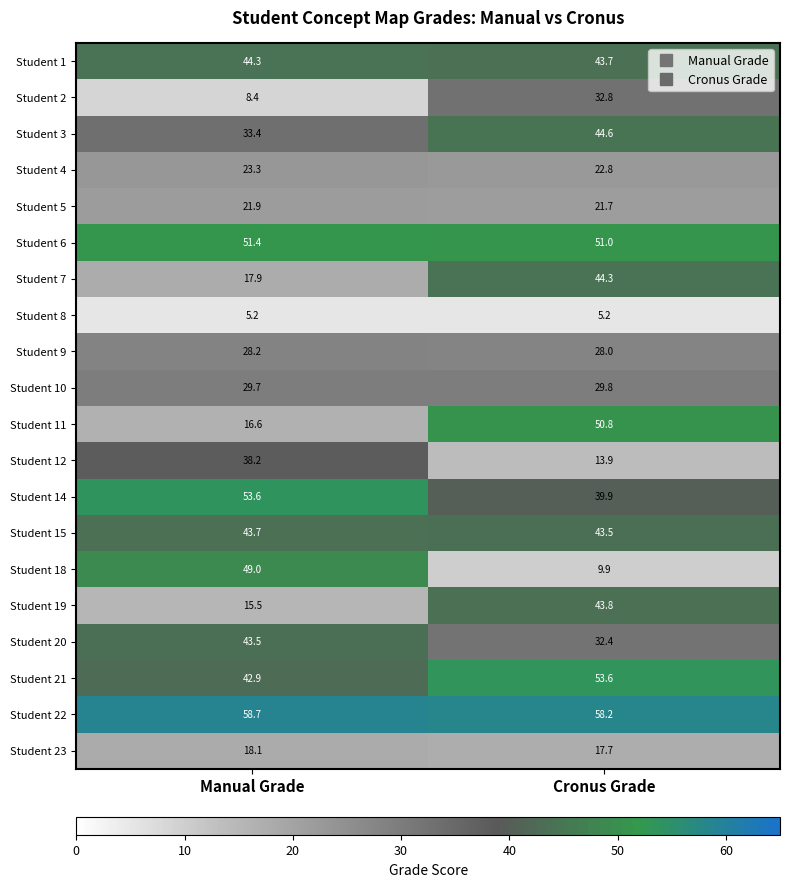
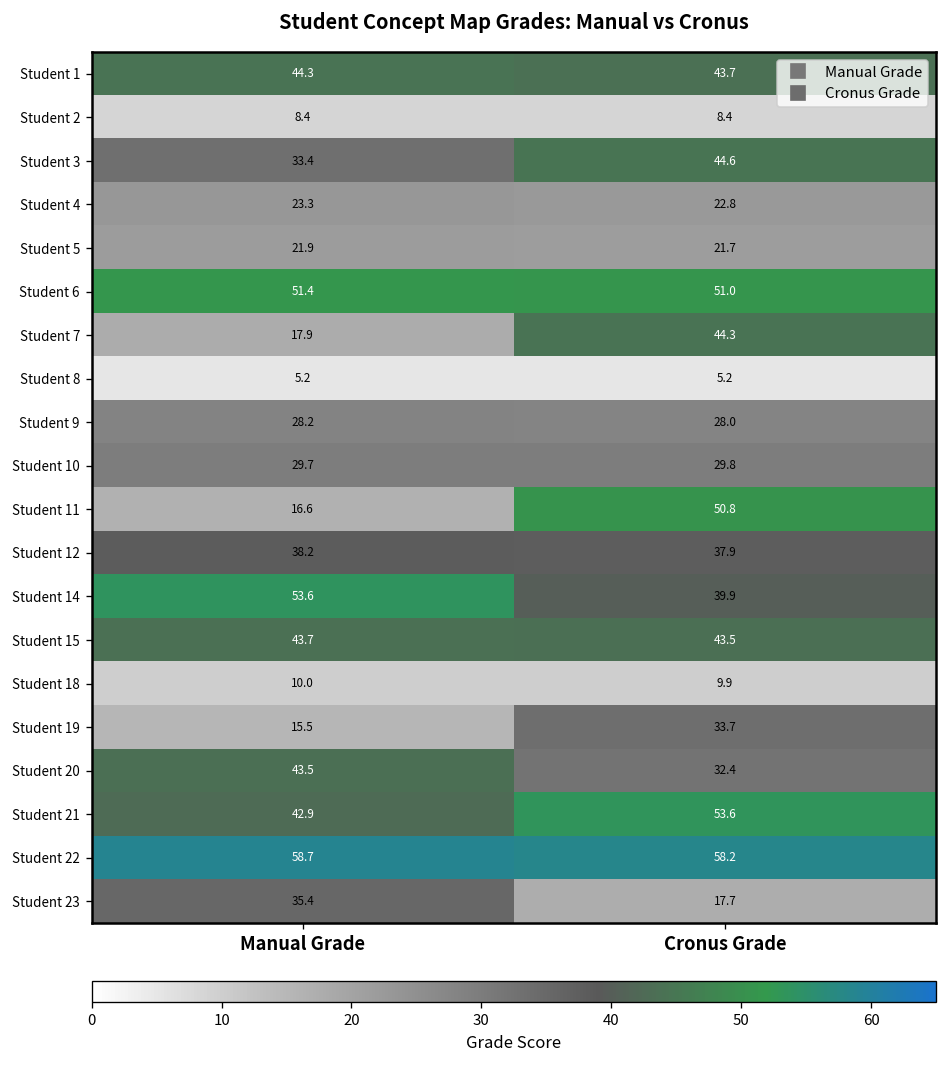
Student 2, Cronus Grade: 32.8 -> 8.4
Student 12, Cronus Grade: 13.9 -> 37.9
Student 18, Manual Grade: 49.0 -> 10.0
Student 19, Cronus Grade: 43.8 -> 33.7
Student 23, Manual Grade: 18.1 -> 35.4
